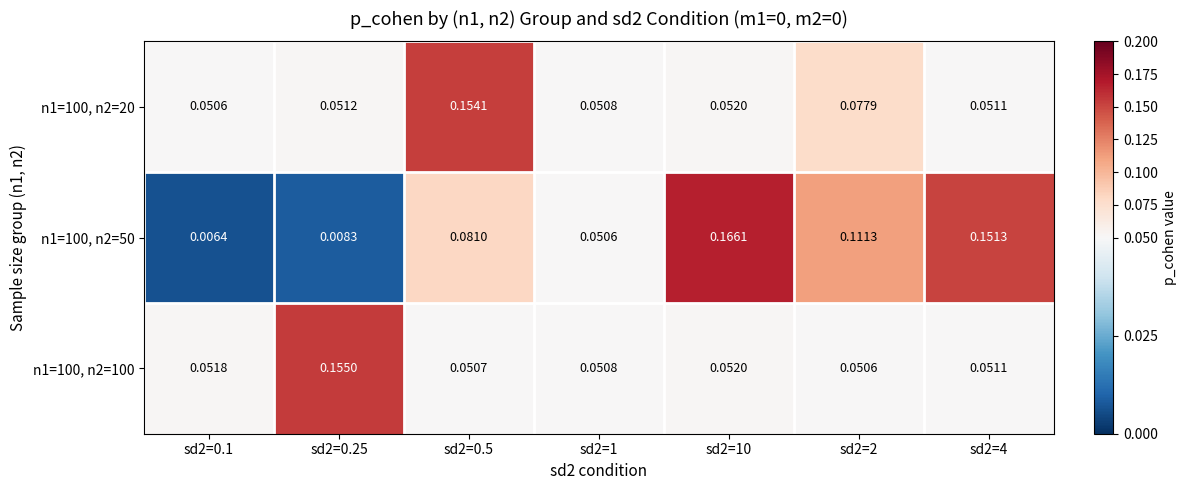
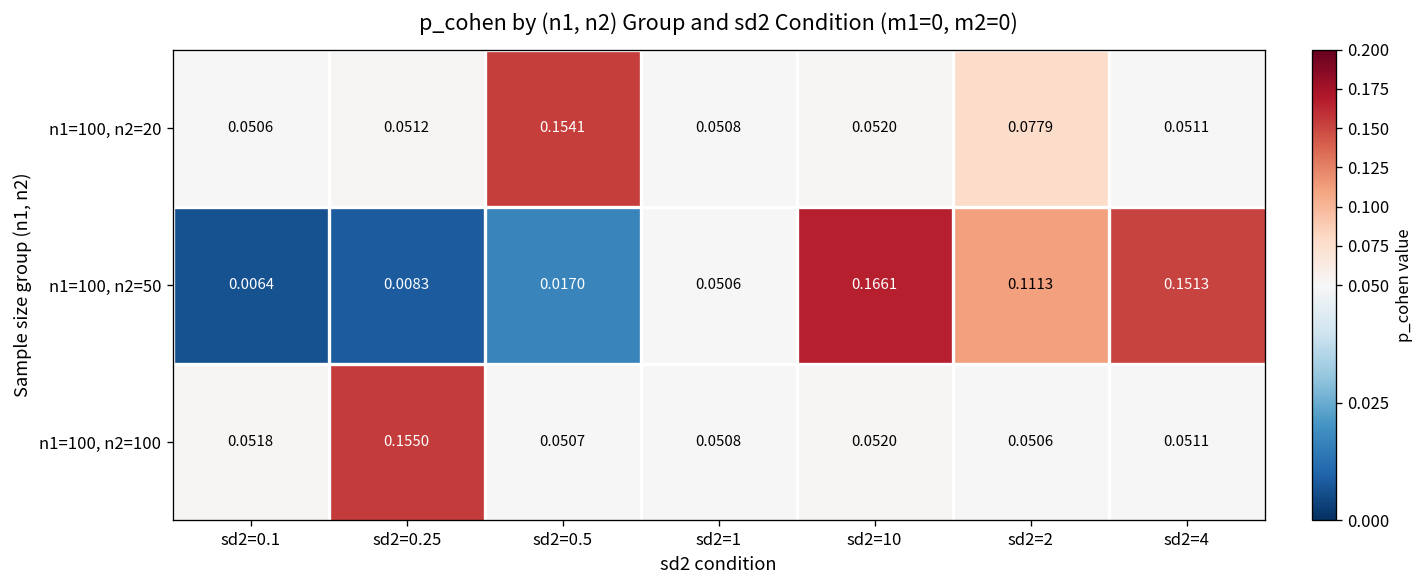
n1=100, n2=50, sd2=0.5: 0.0810 -> 0.0170
